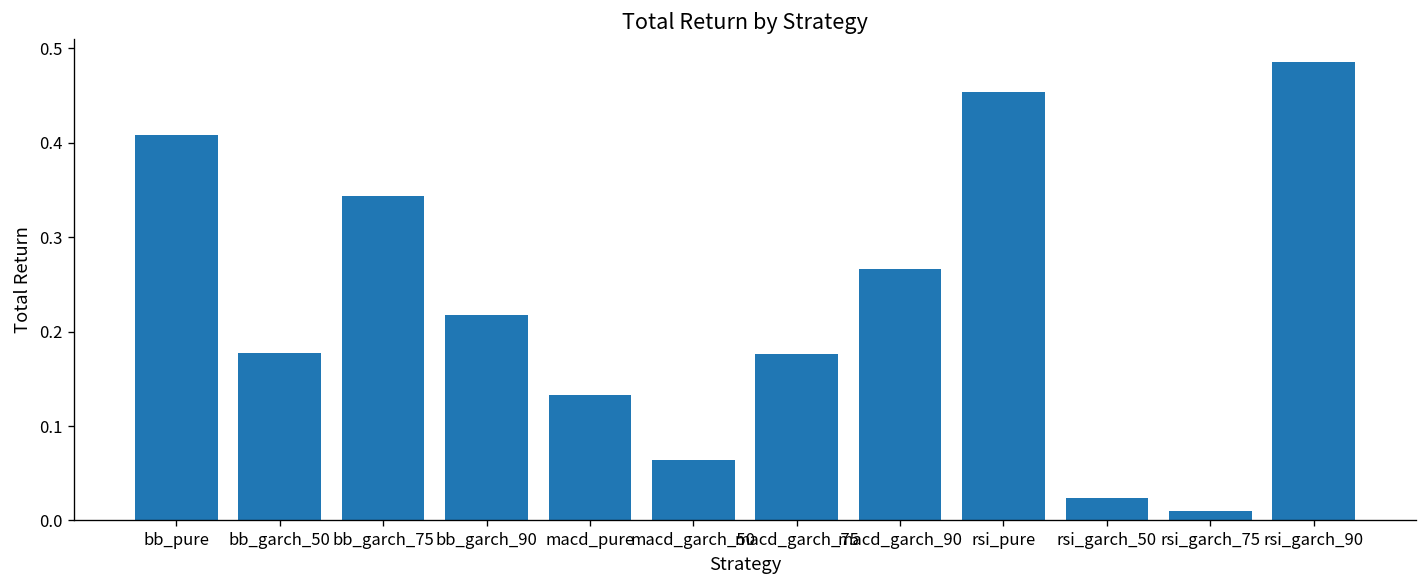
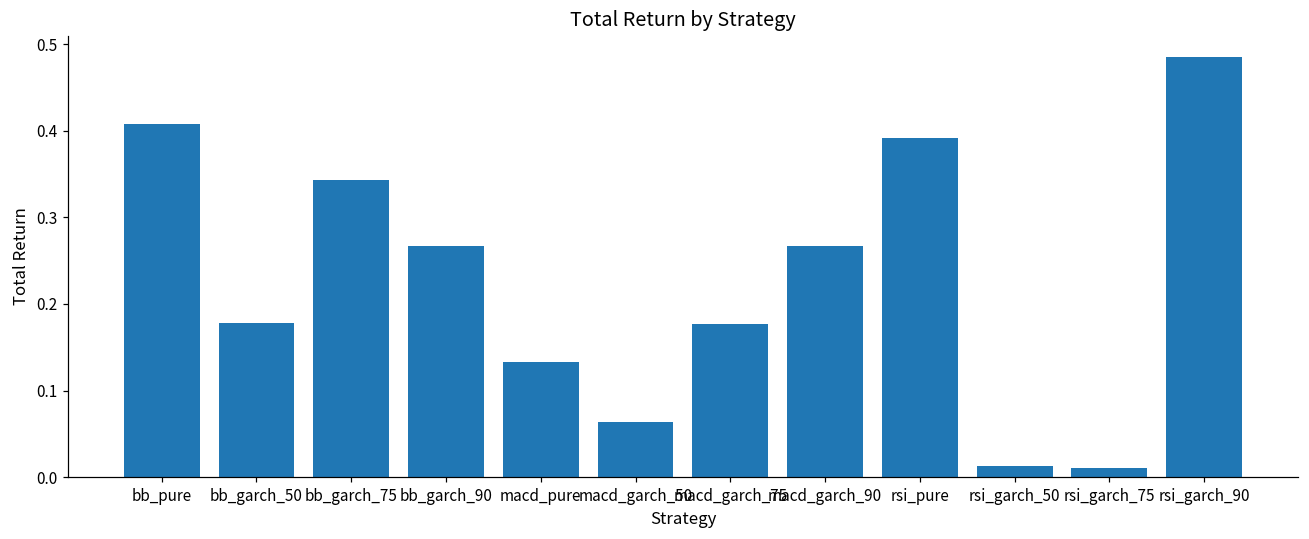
bb_garch_90: 0.22 -> 0.27
rsi_pure: 0.45 -> 0.39
rsi_garch_50: 0.02 -> 0.01
